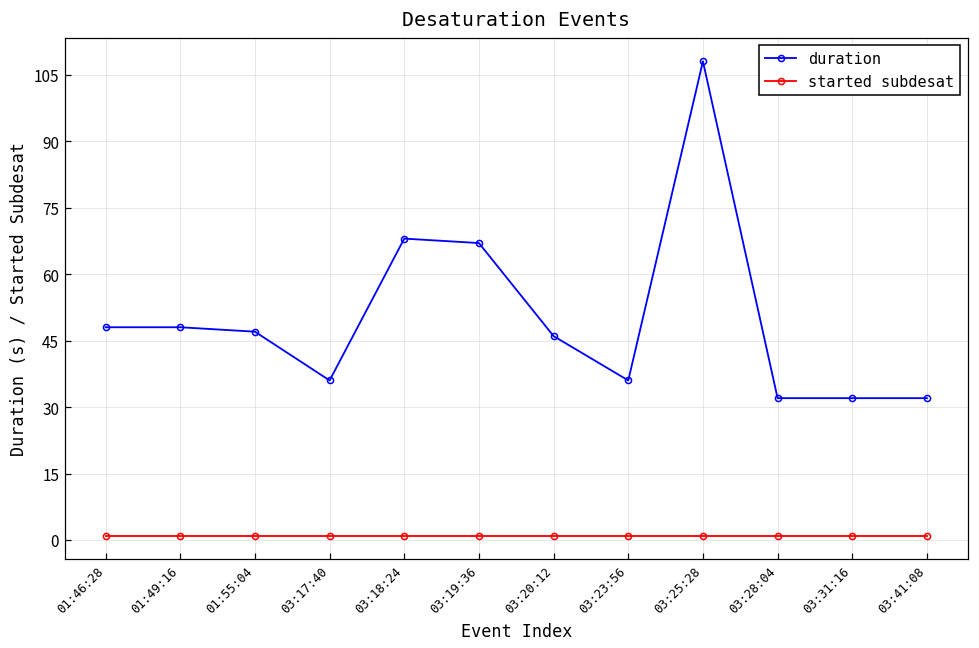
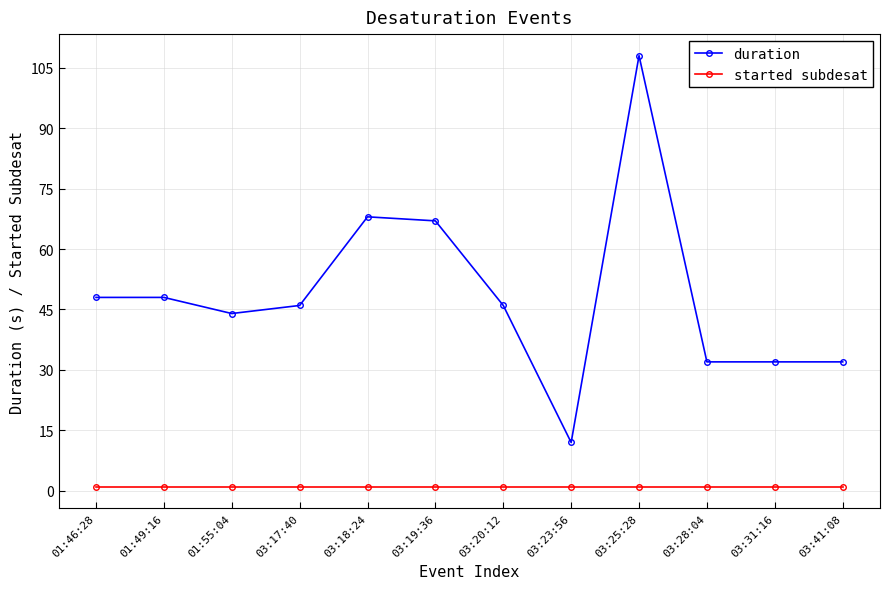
duration, 01:55:04: 47 -> 44
duration, 03:17:40: 36 -> 46
duration, 03:23:56: 36 -> 12
